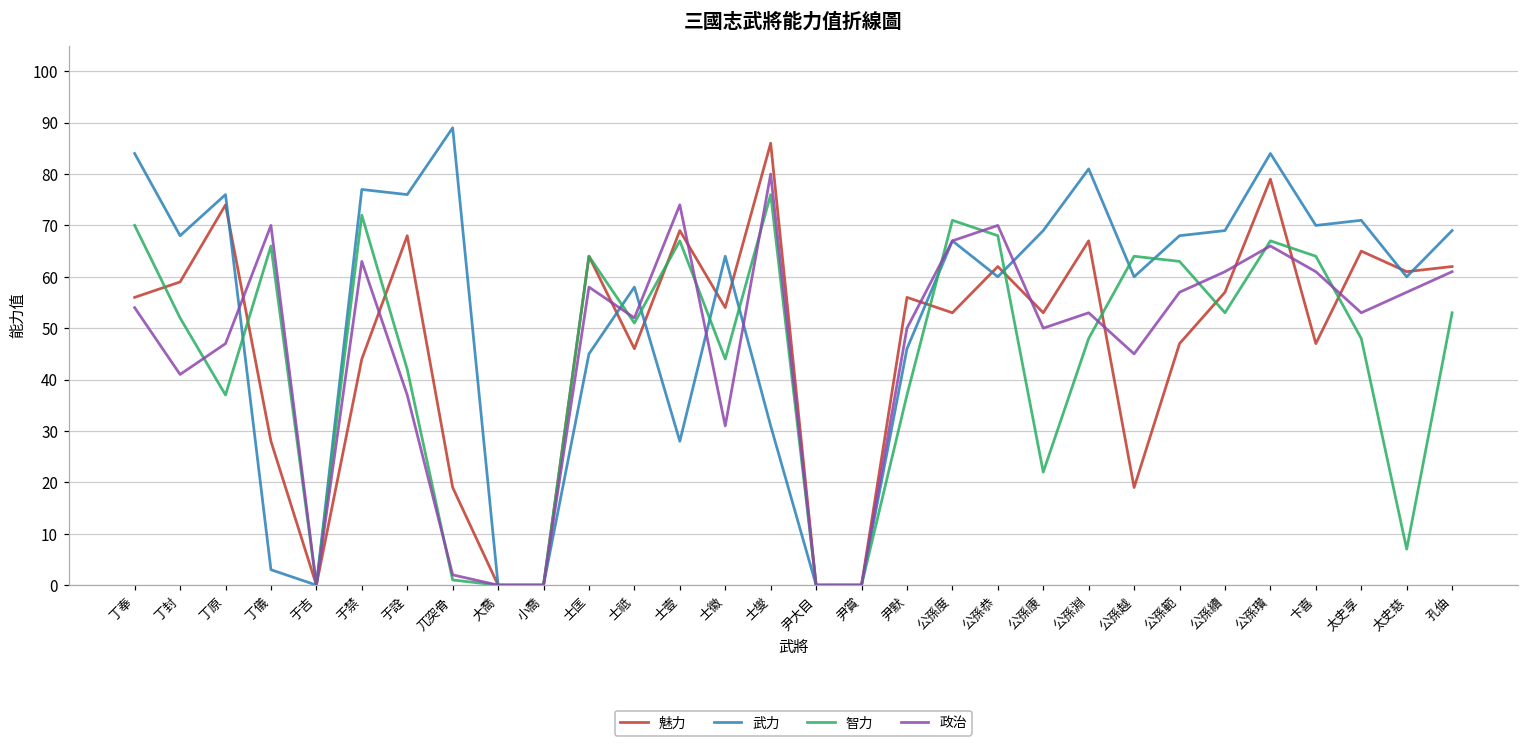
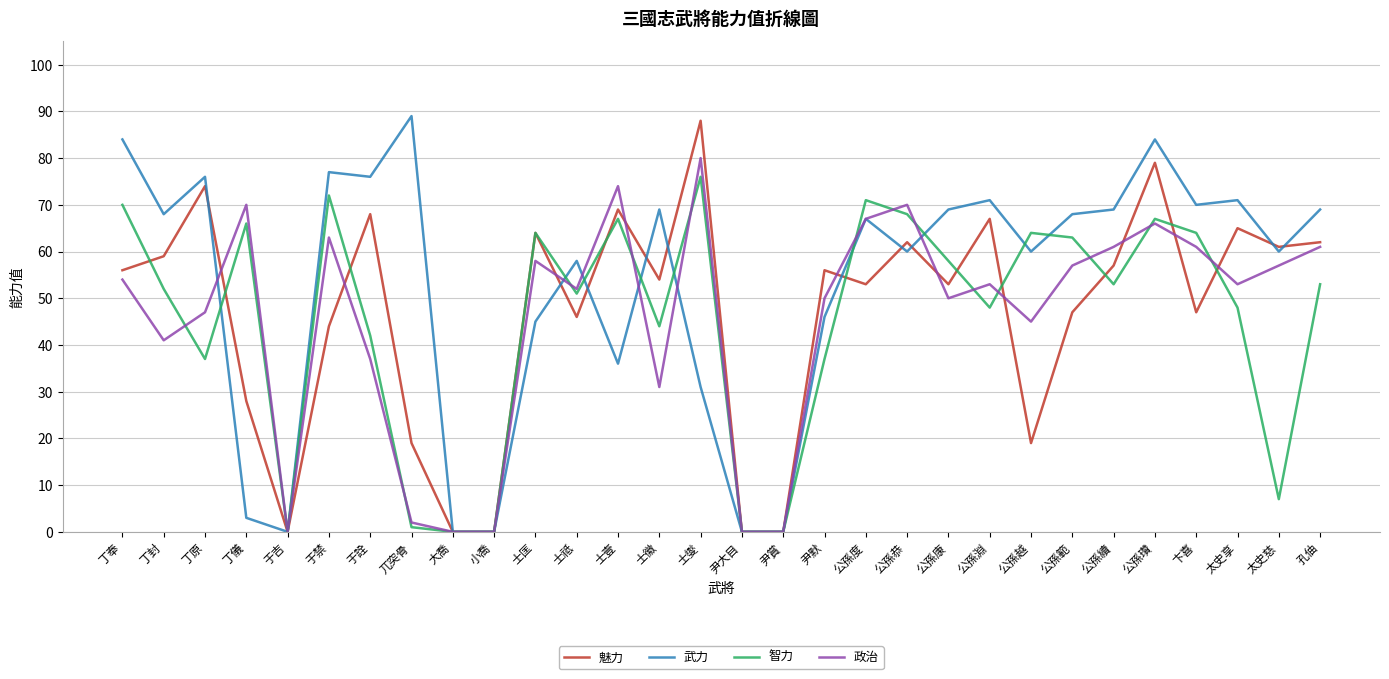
武力, 士壹: 28 -> 36
武力, 士徽: 64 -> 69
魅力, 士燮: 86 -> 88
智力, 公孫康: 22 -> 58
武力, 公孫淵: 81 -> 71
